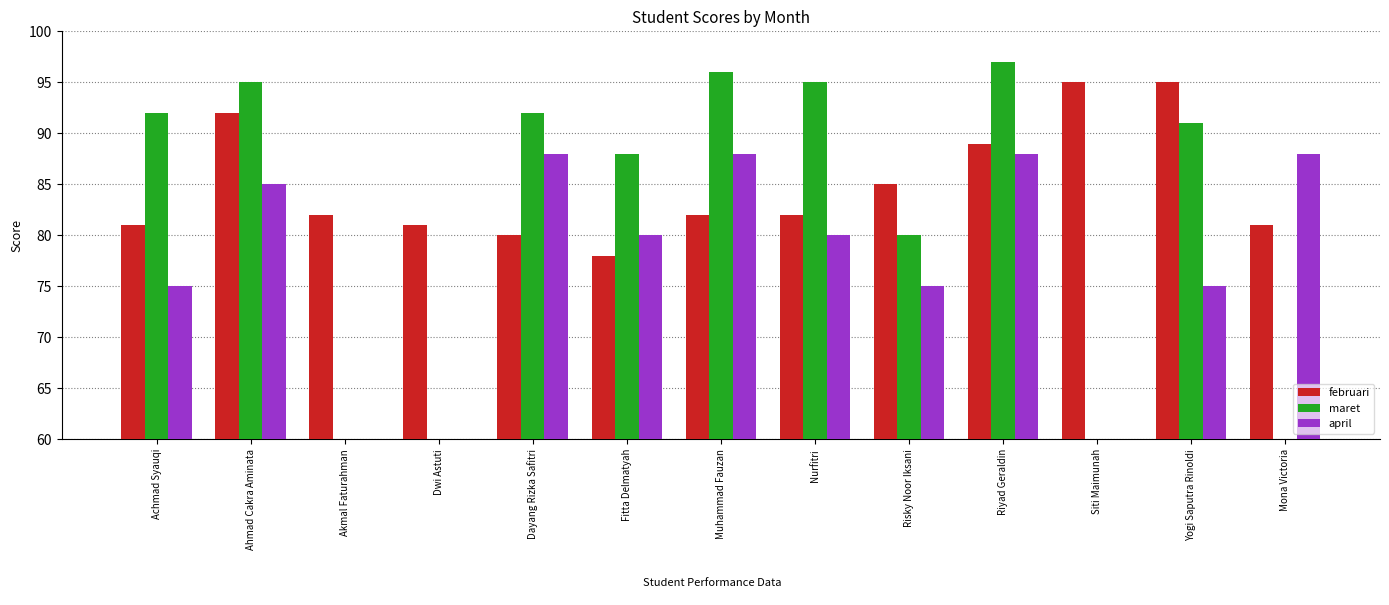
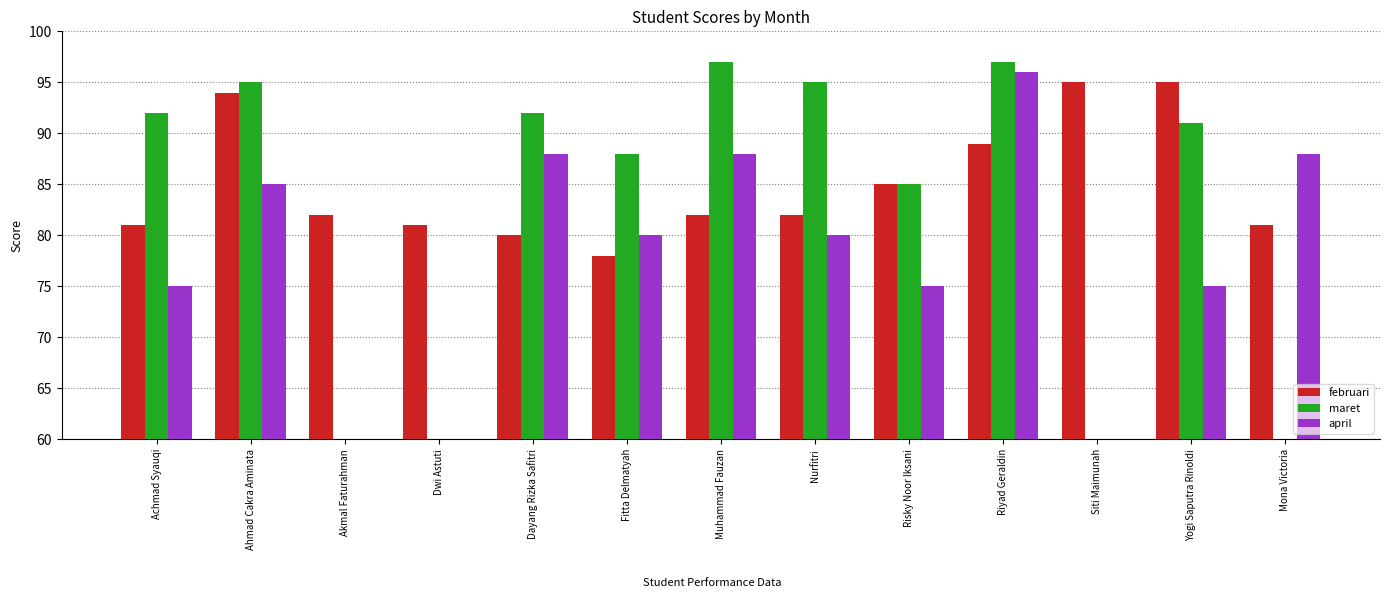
februari, Ahmad Cakra Aminata: 92 -> 94
maret, Muhammad Fauzan: 96 -> 97
maret, Risky Noor Iksani: 80 -> 85
april, Riyad Geraldin: 88 -> 96
